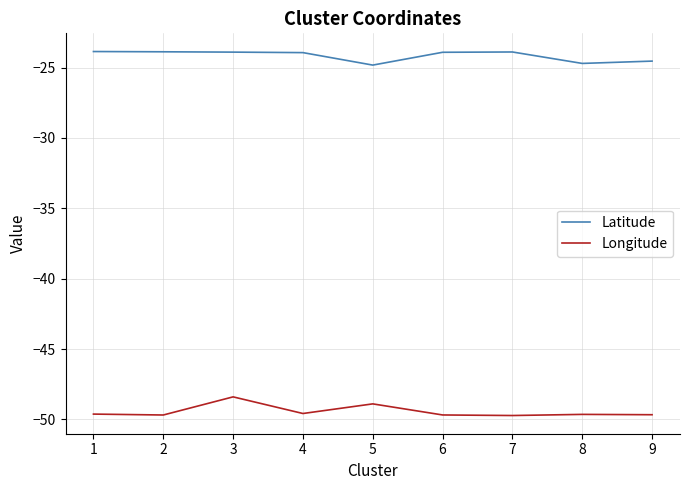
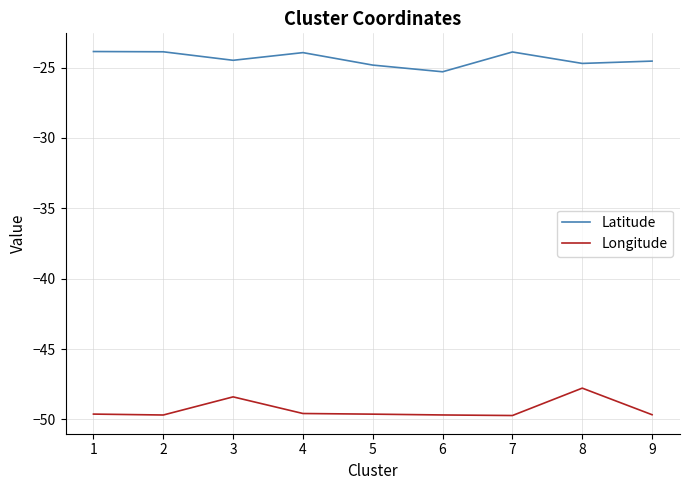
Latitude, 3: -23.9 -> -24.5
Longitude, 5: -48.9 -> -49.6
Latitude, 6: -23.9 -> -25.3
Longitude, 8: -49.6 -> -47.8
